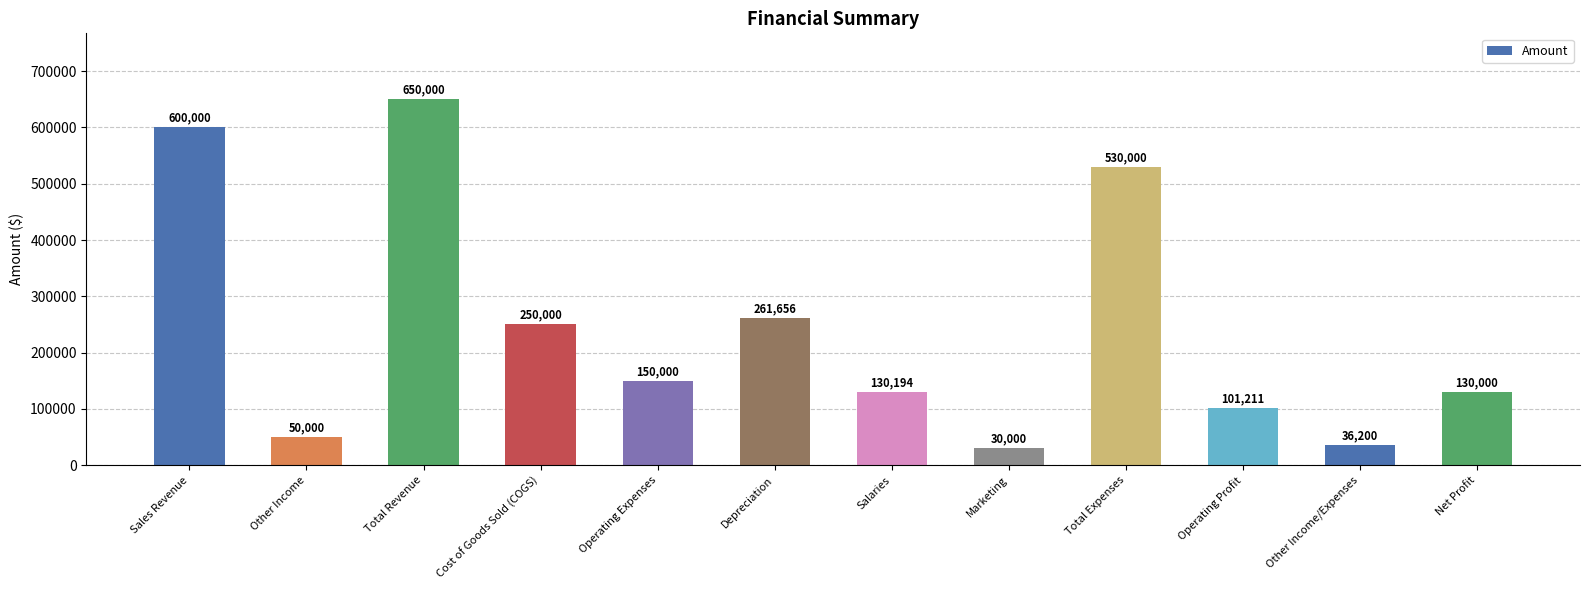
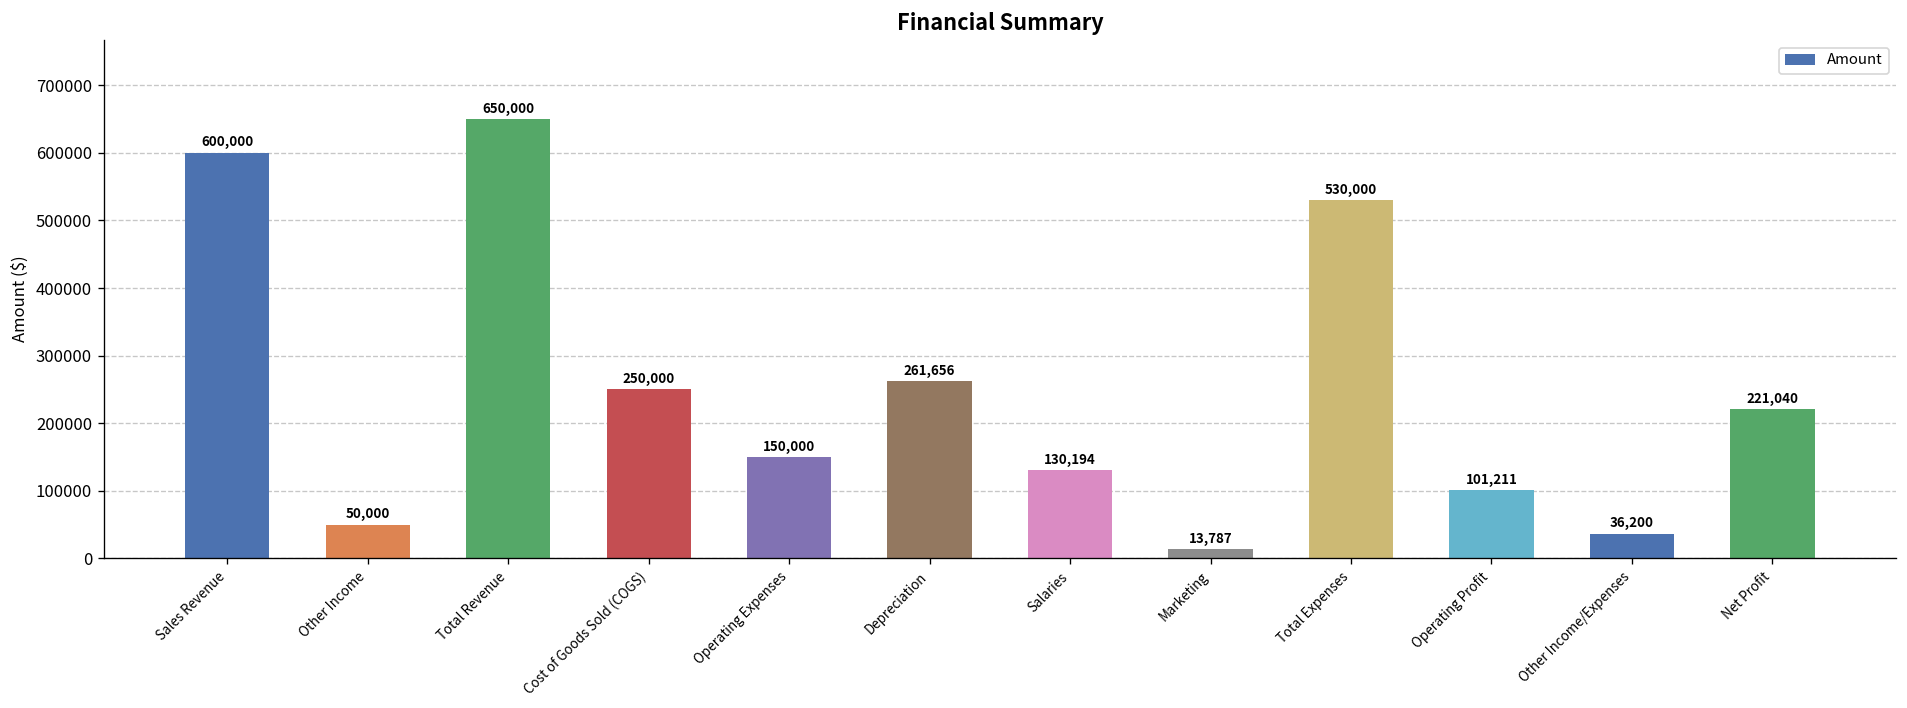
Marketing: 30,000 -> 13,787
Net Profit: 130,000 -> 221,040
